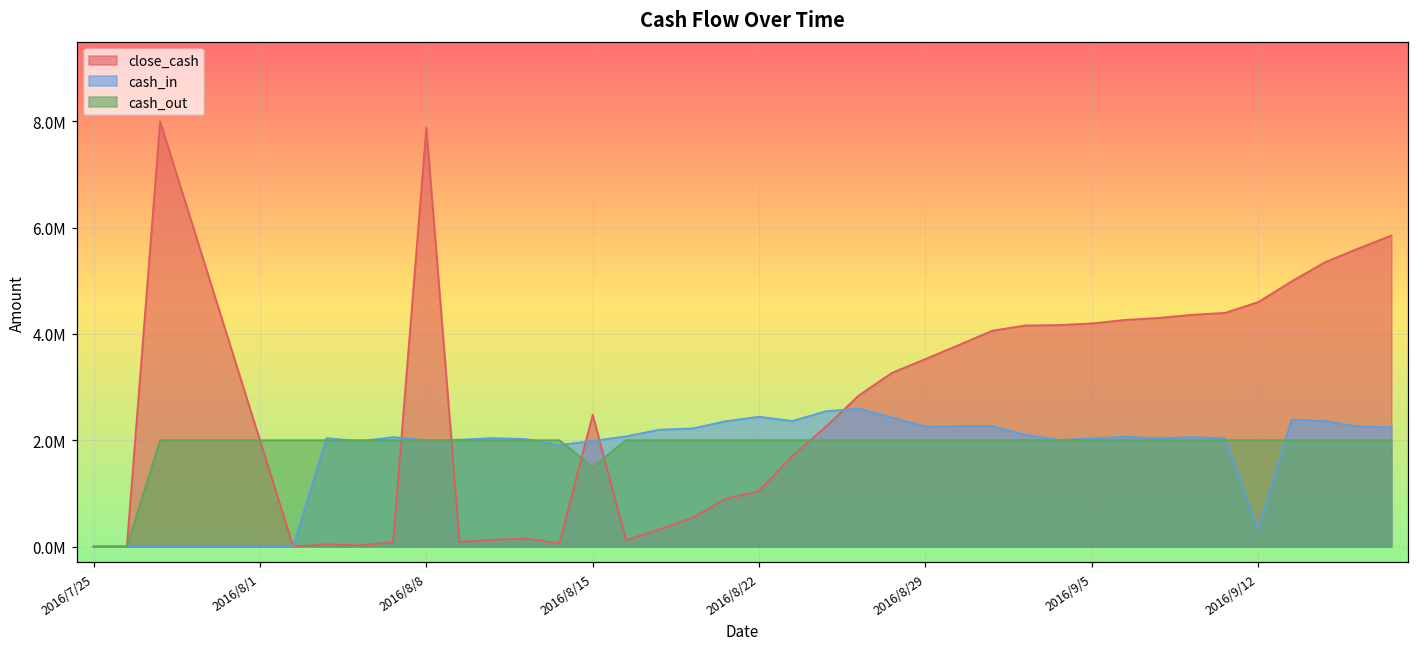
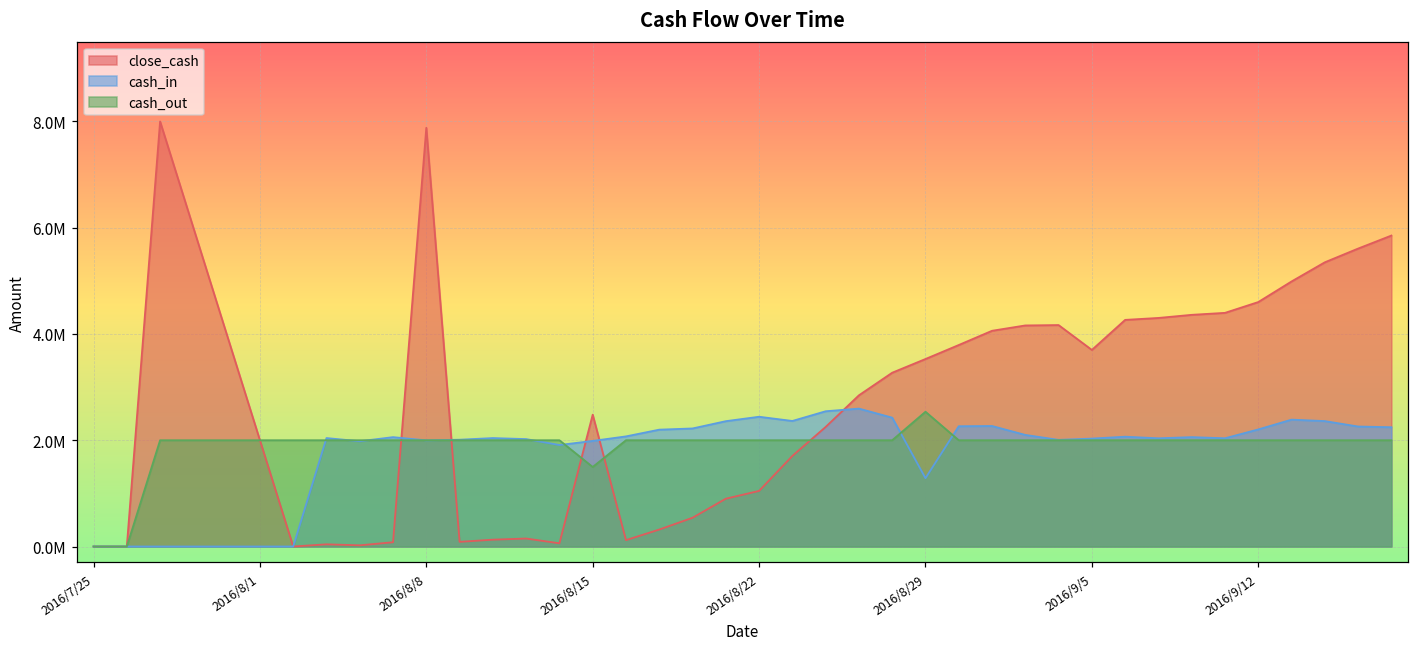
cash_in, 2016/8/29: 2300000 -> 1300000
cash_out, 2016/8/29: 2000000 -> 2500000
close_cash, 2016/9/5: 4200000 -> 3700000
cash_in, 2016/9/12: 300000 -> 2200000
